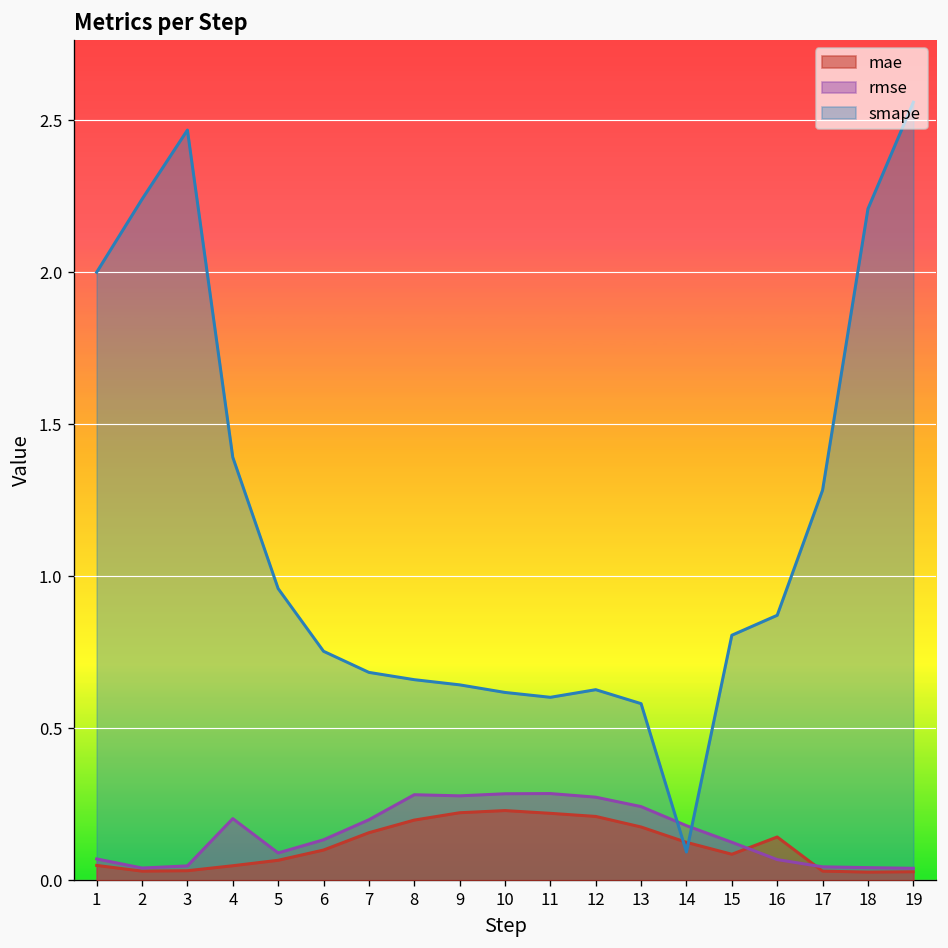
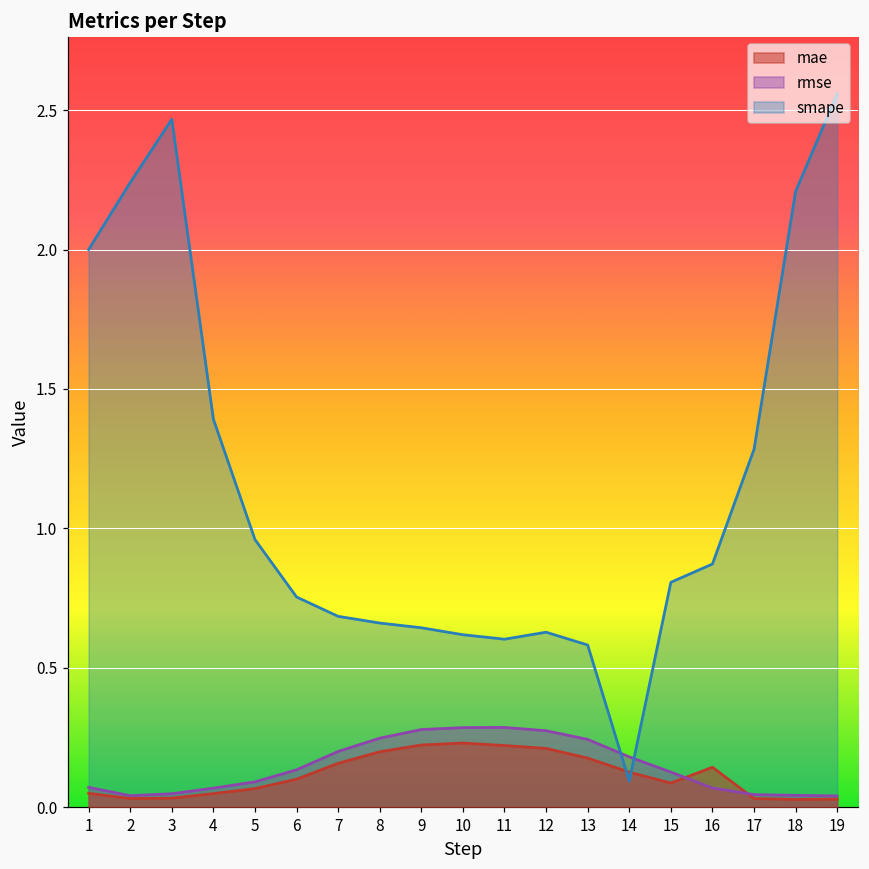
rmse, 4: 0.20 -> 0.07
rmse, 8: 0.28 -> 0.25
